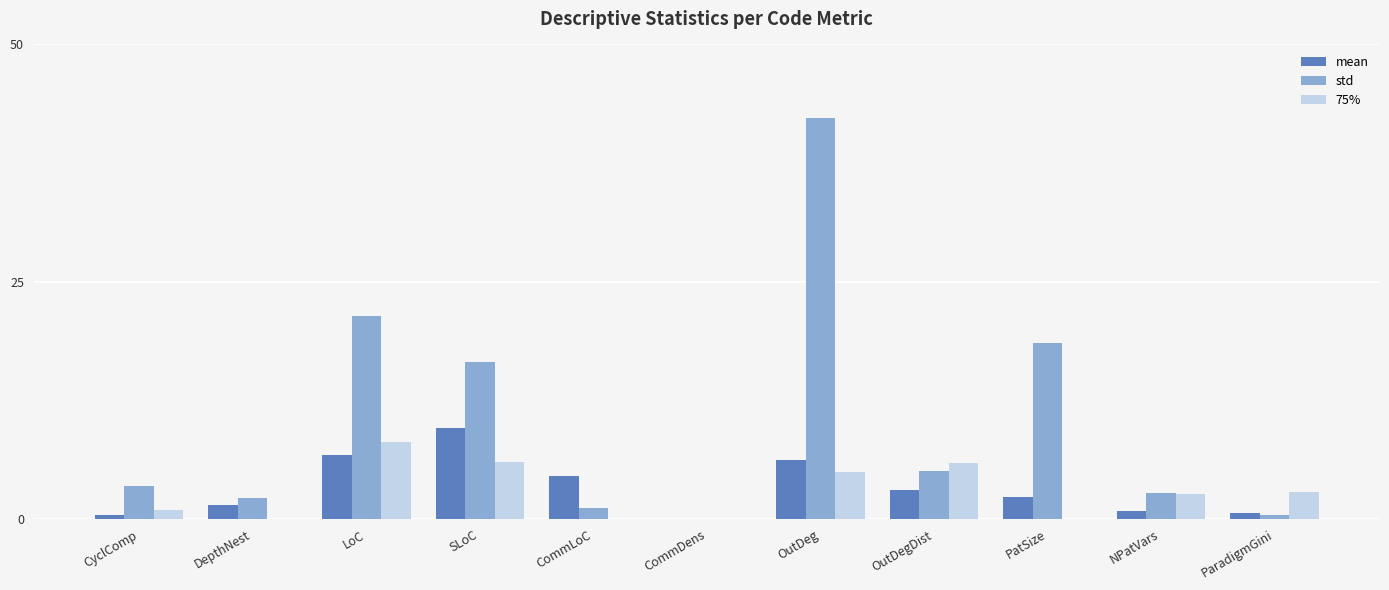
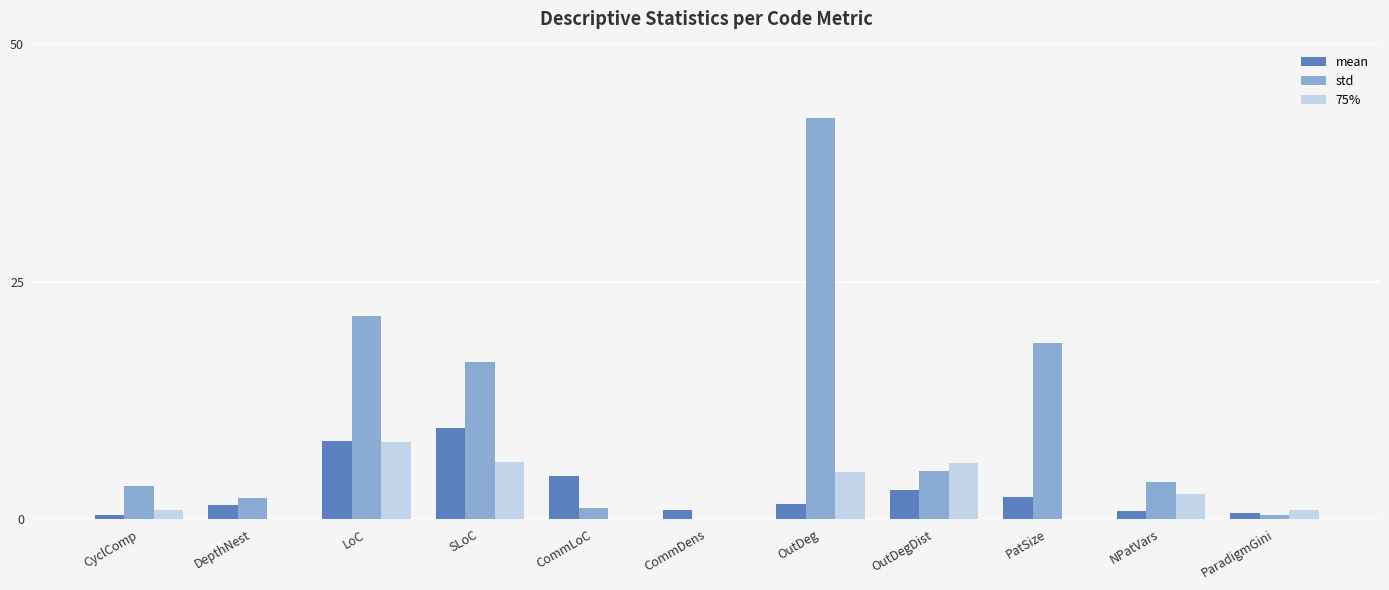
mean, LoC: 7 -> 8
mean, CommDens: 0 -> 1
mean, OutDeg: 6 -> 2
std, NPatVars: 3 -> 4
75%, ParadigmGini: 3 -> 1
